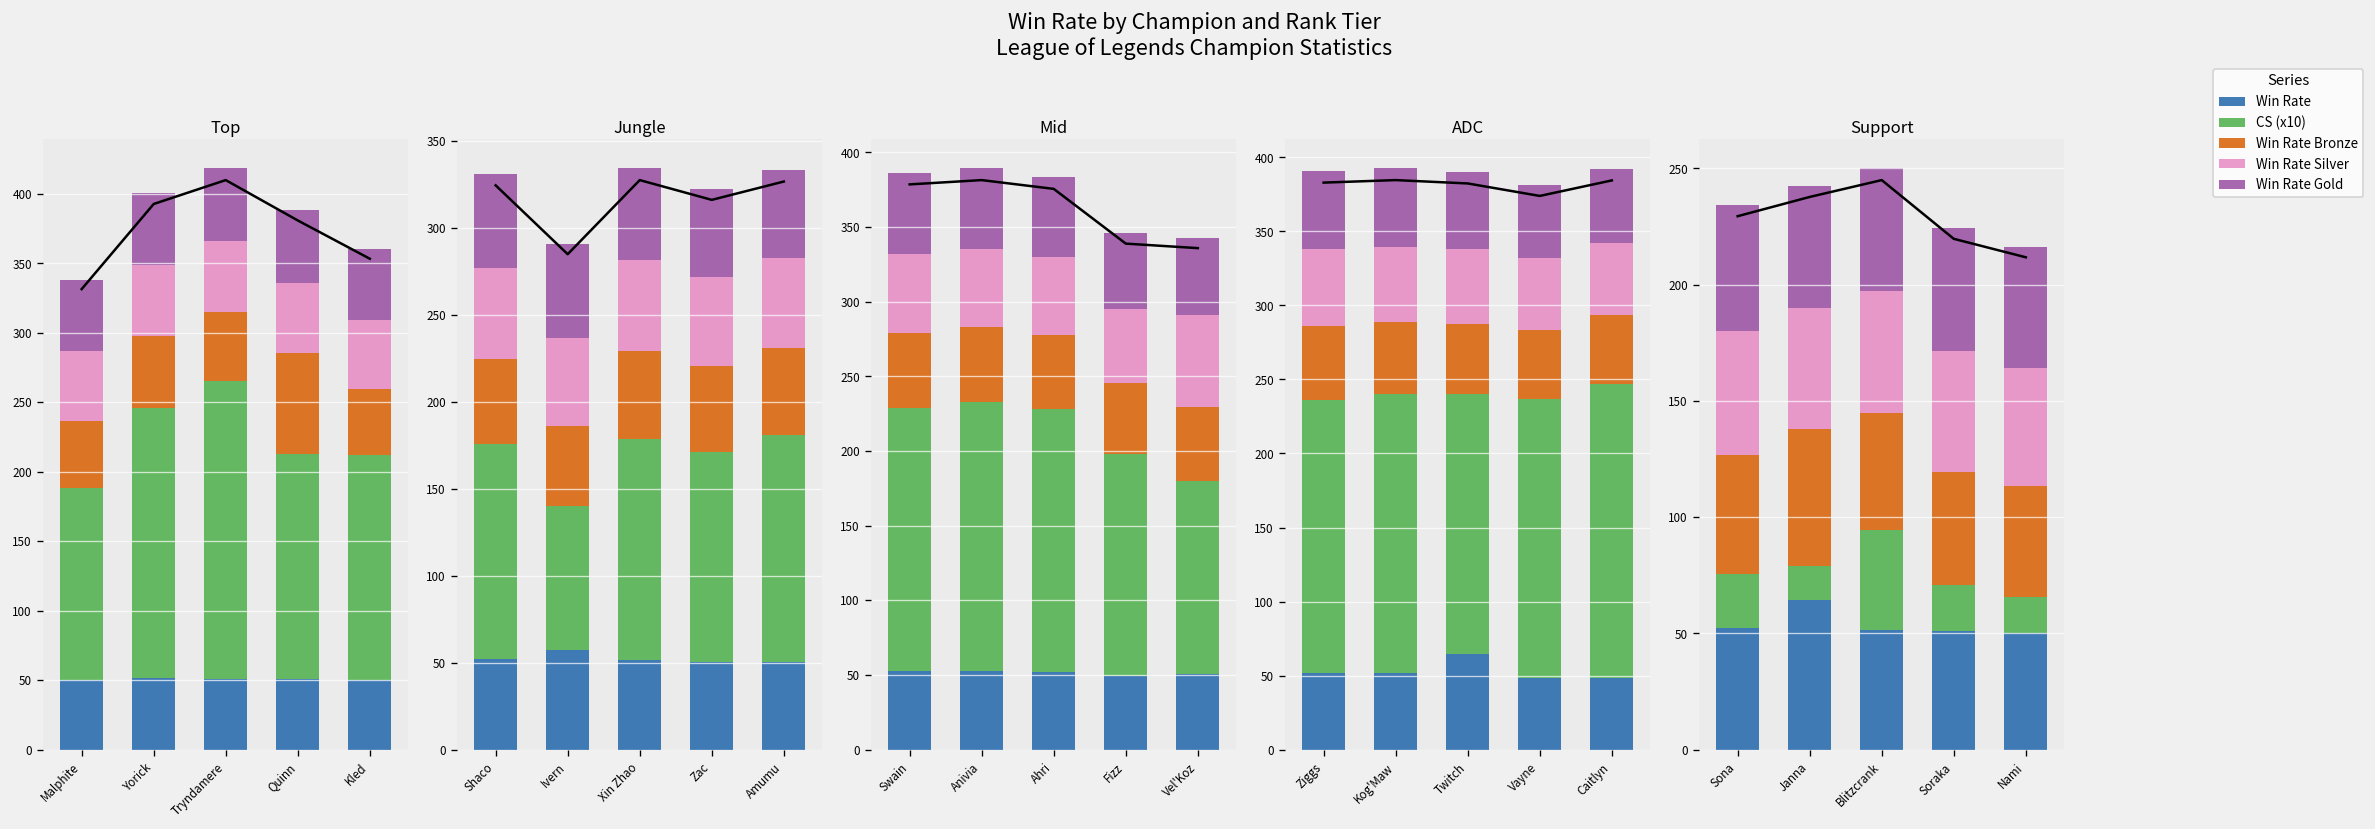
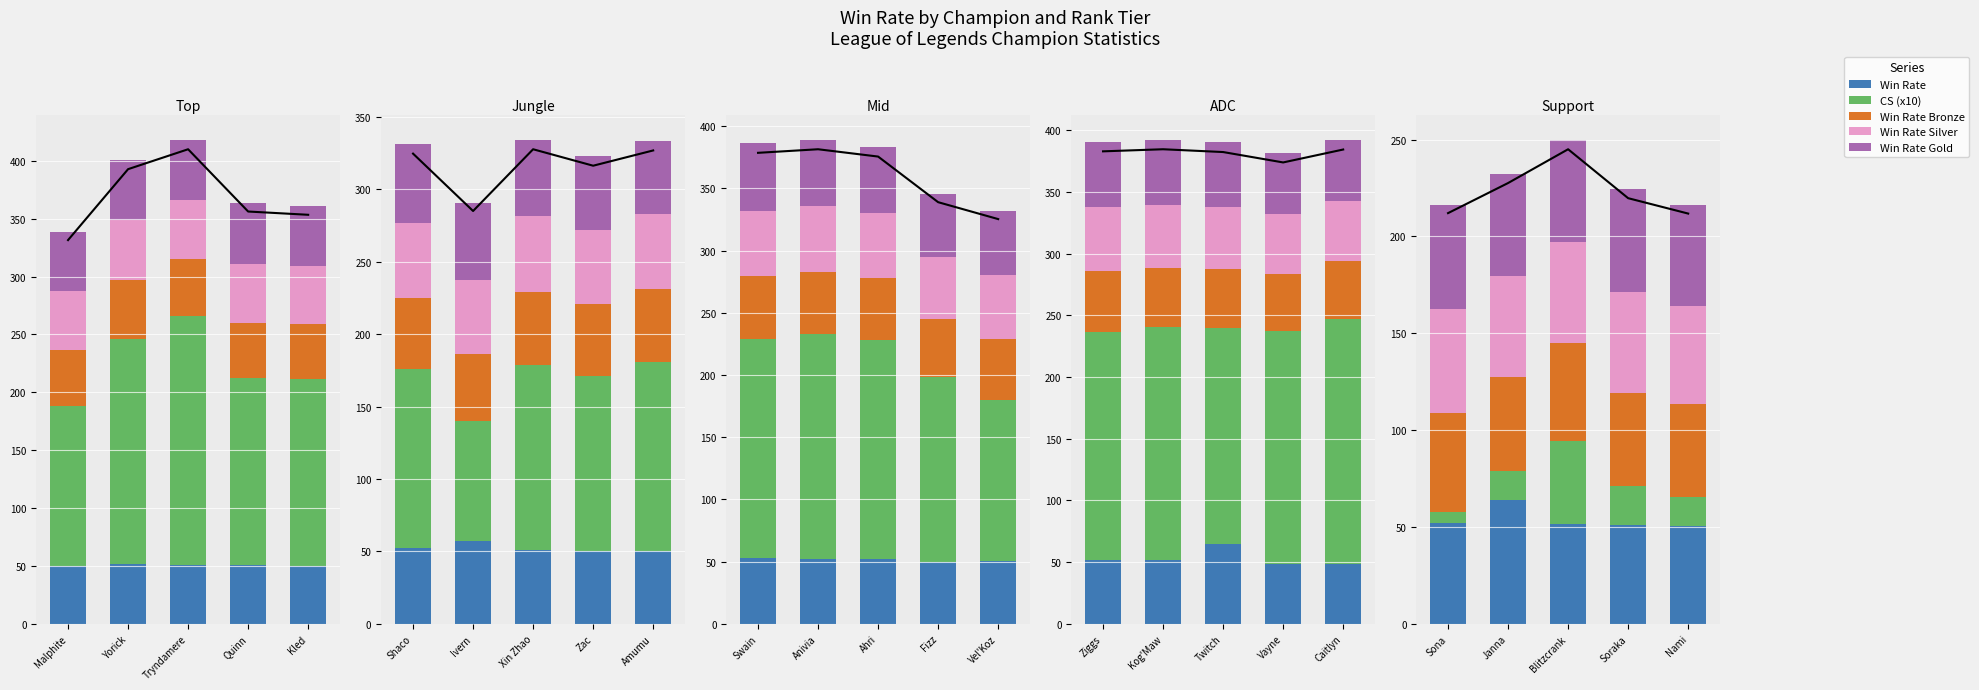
Top, Win Rate Bronze, Quinn: 73 -> 48
Mid, Win Rate Silver, Vel'Koz: 62 -> 51
Support, CS (x10), Sona: 23 -> 5
Support, Win Rate Bronze, Janna: 59 -> 49
